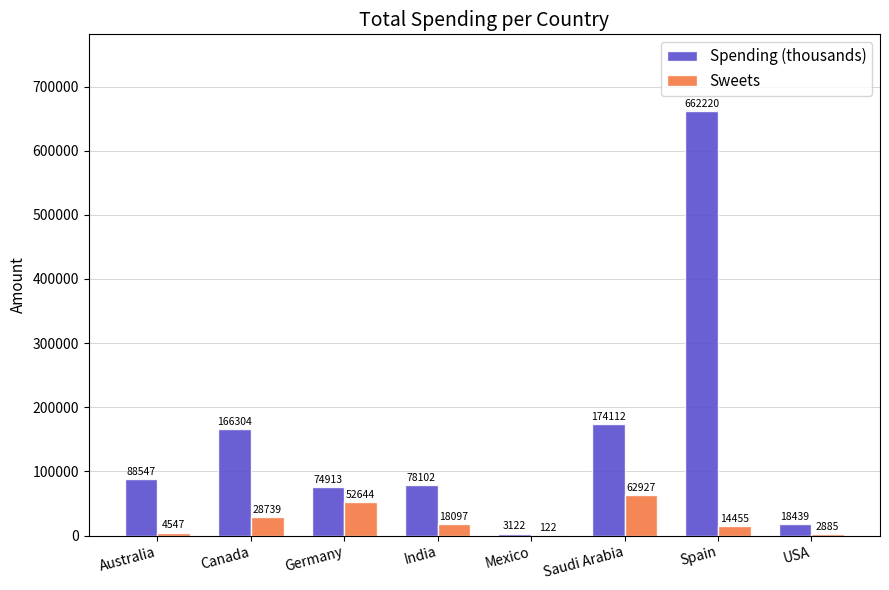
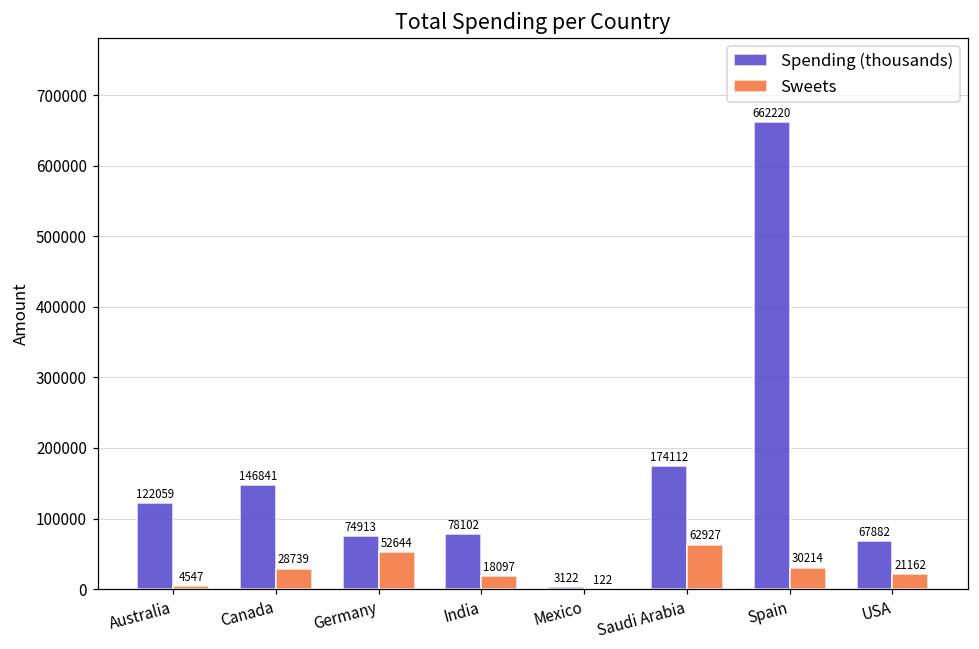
Spending (thousands), Australia: 88547 -> 122059
Spending (thousands), Canada: 166304 -> 146841
Sweets, Spain: 14455 -> 30214
Spending (thousands), USA: 18439 -> 67882
Sweets, USA: 2885 -> 21162
